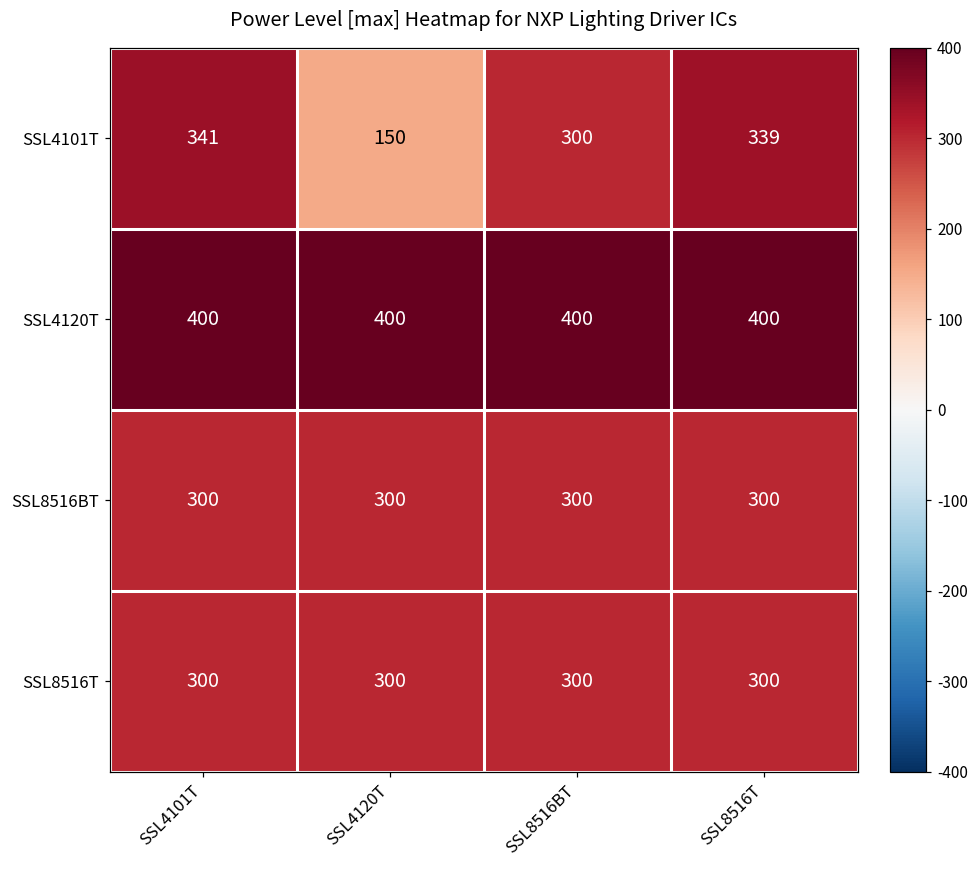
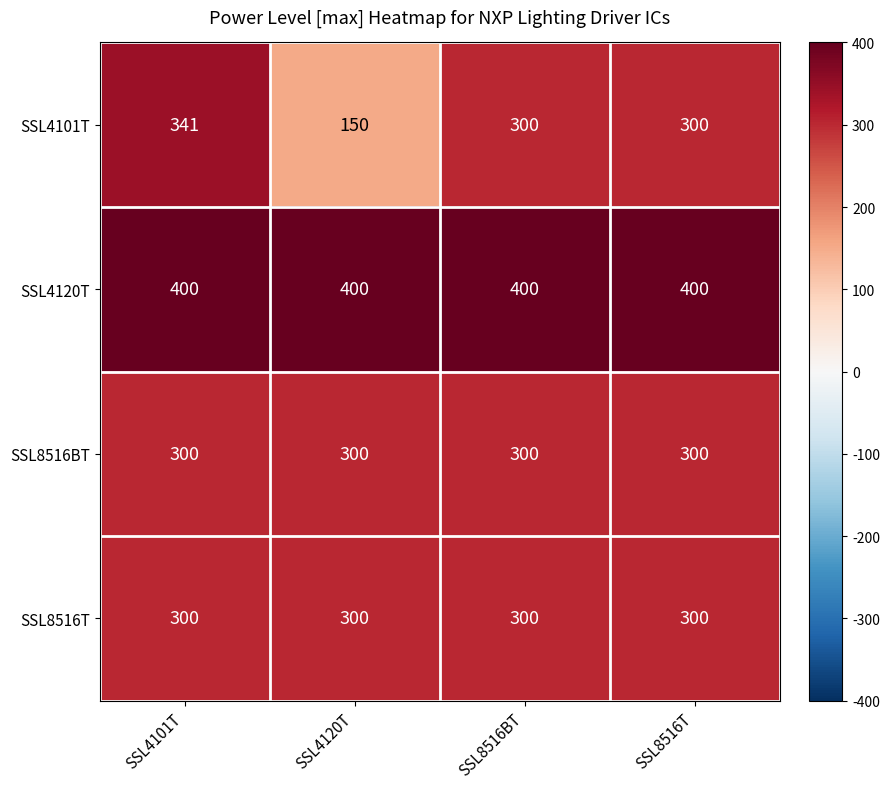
SSL4101T, SSL8516T: 339 -> 300
